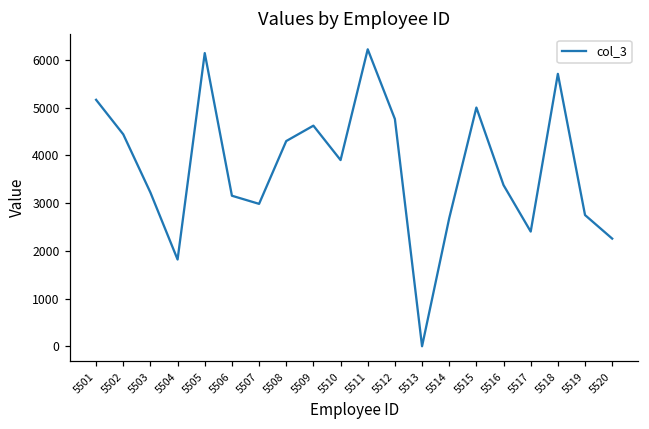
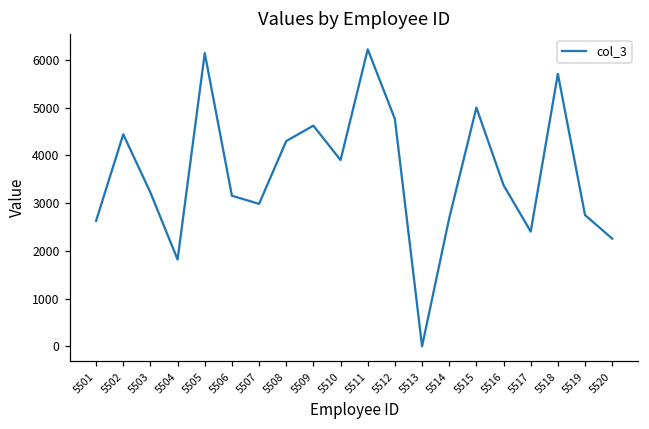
5501: 5200 -> 2600
